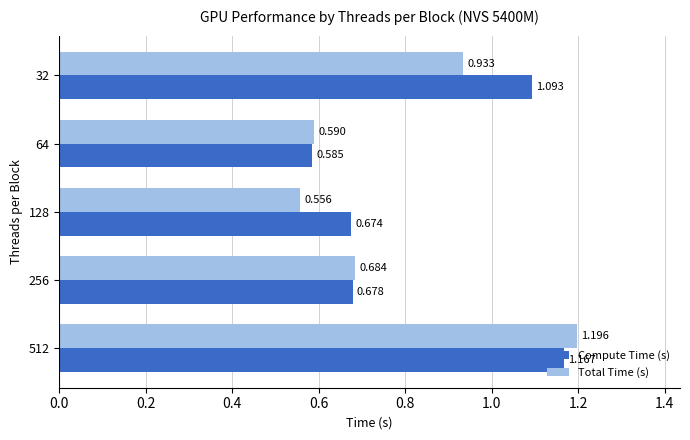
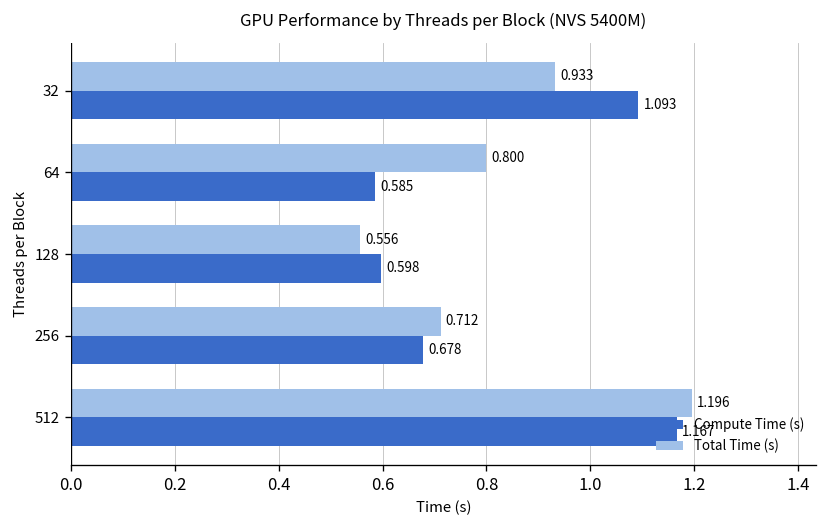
Total Time (s), 64: 0.590 -> 0.800
Compute Time (s), 128: 0.674 -> 0.598
Total Time (s), 256: 0.684 -> 0.712
